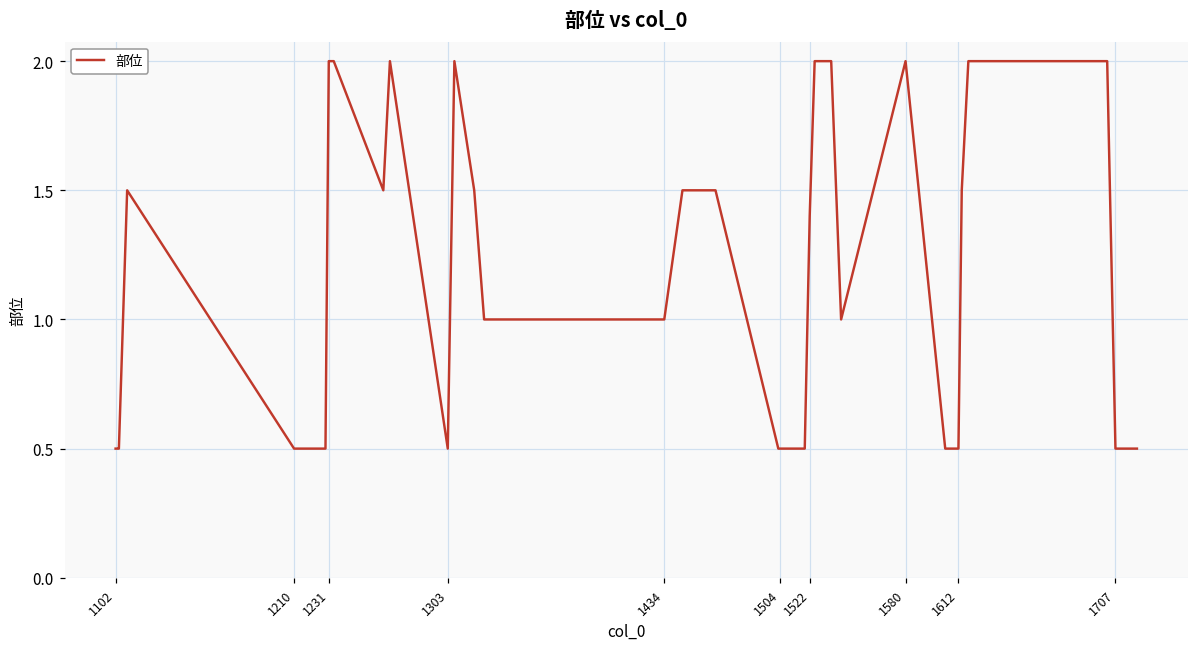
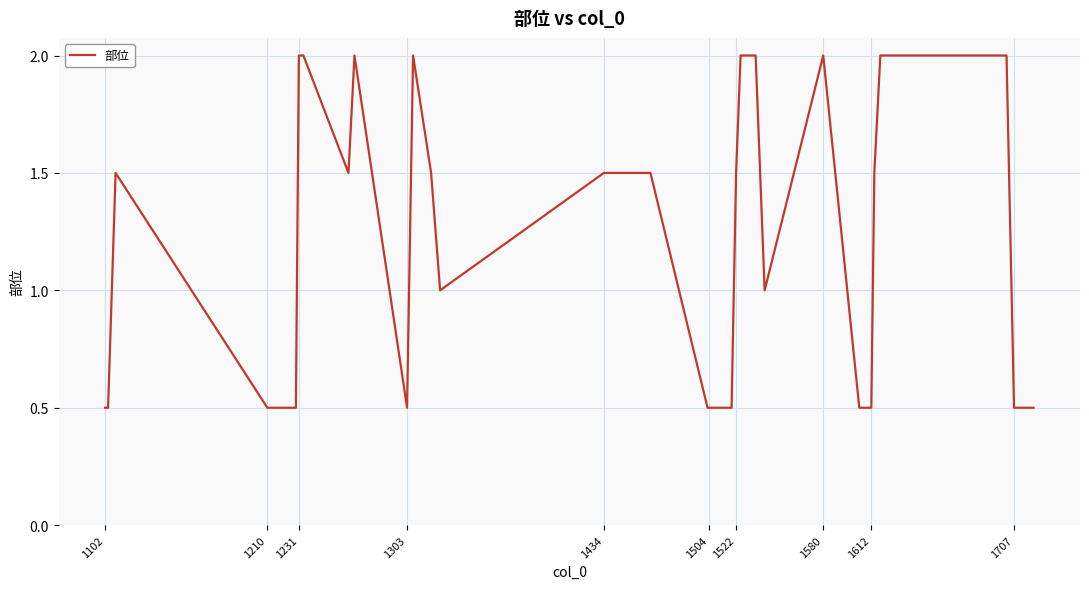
1434: 1.0 -> 1.5
1522: 1.4 -> 1.5
